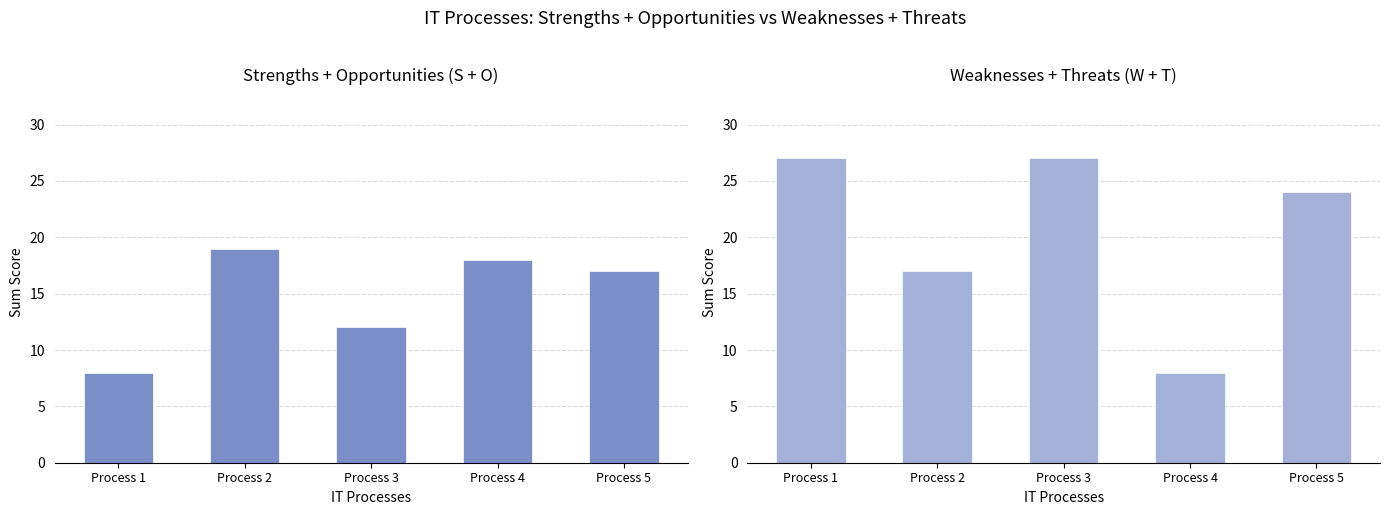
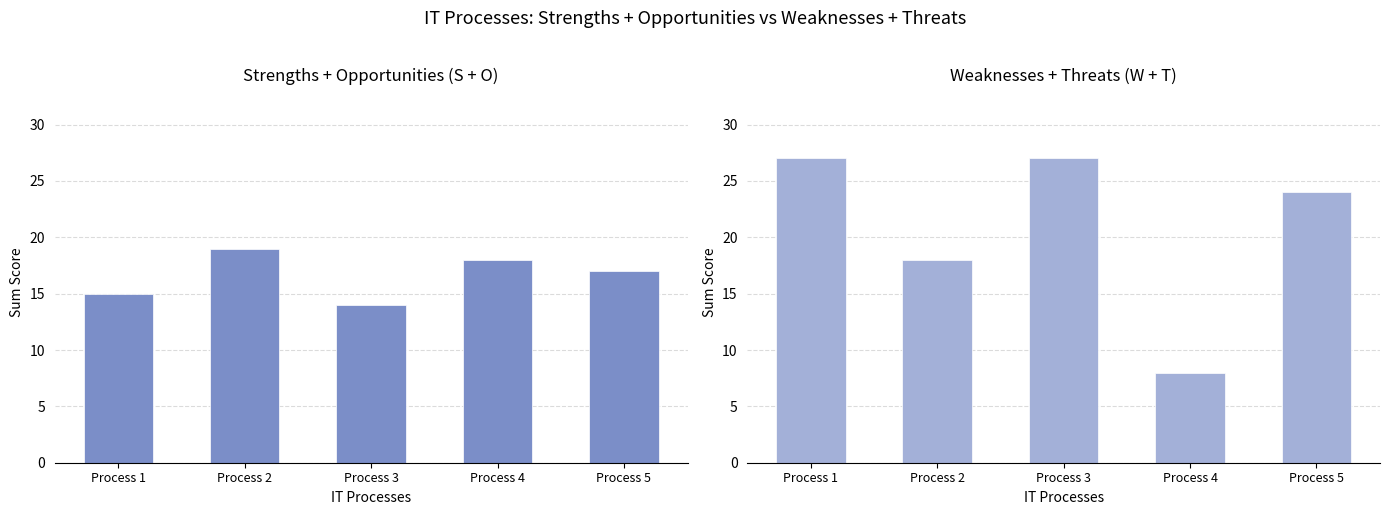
Strengths + Opportunities (S + O), Process 1: 8 -> 15
Strengths + Opportunities (S + O), Process 3: 12 -> 14
Weaknesses + Threats (W + T), Process 2: 17 -> 18
